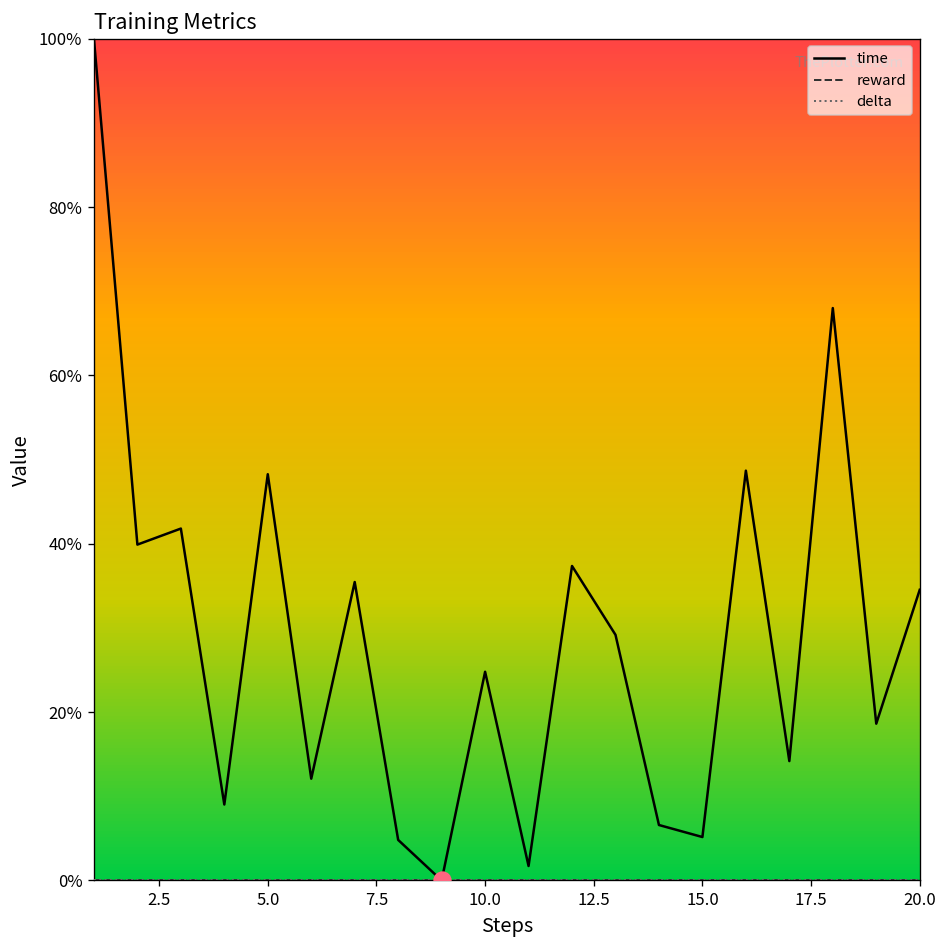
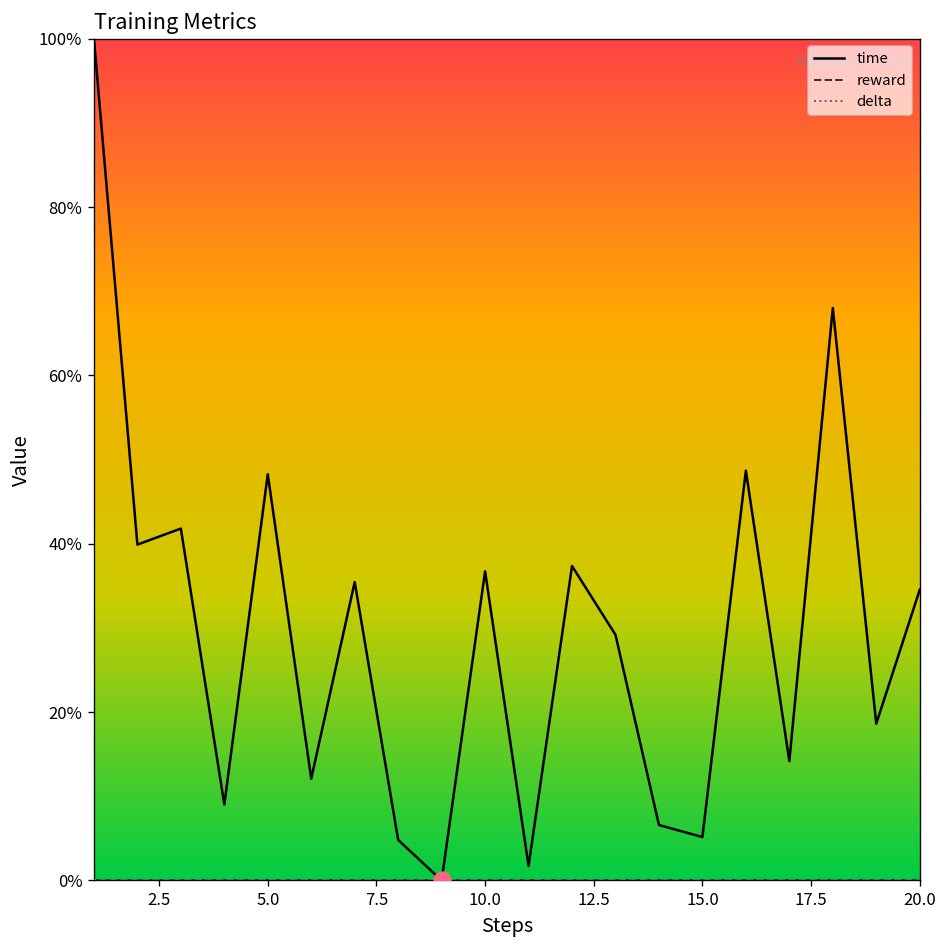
time, 10.0: 25% -> 37%
